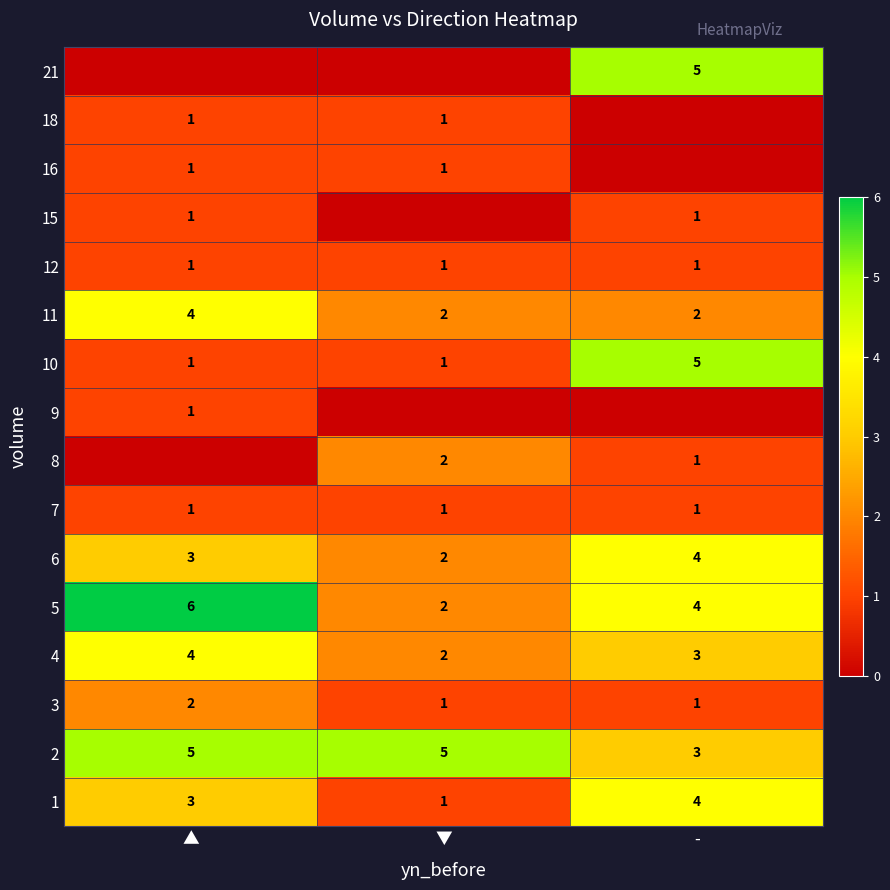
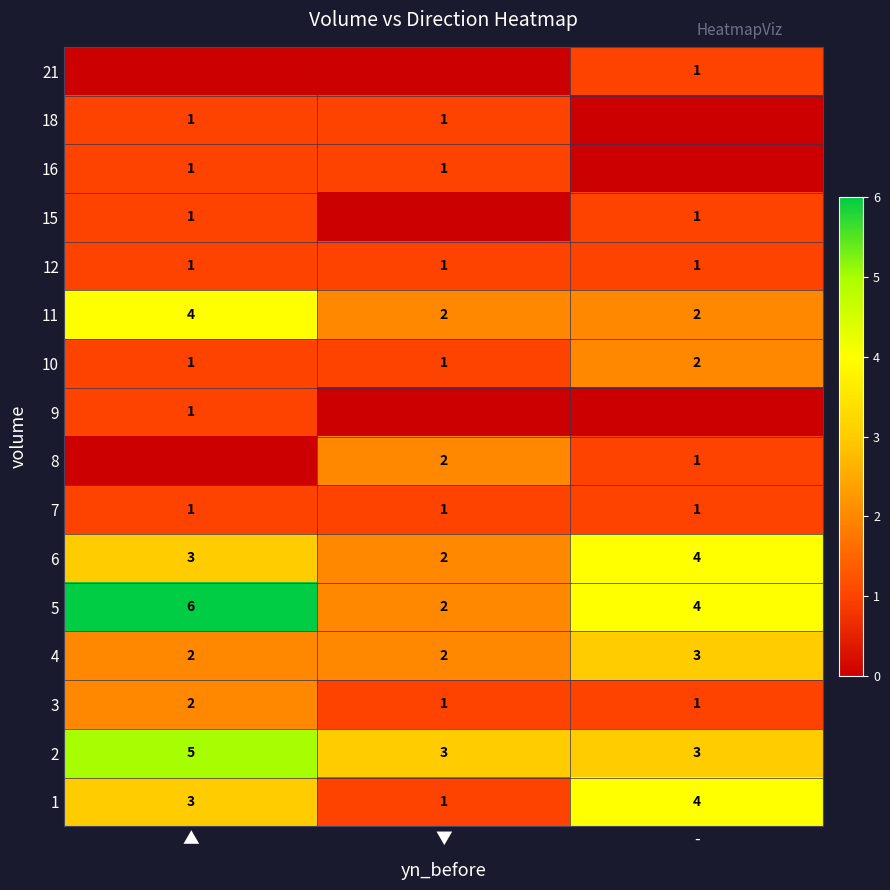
21, -: 5 -> 1
10, -: 5 -> 2
4, ▲: 4 -> 2
2, ▼: 5 -> 3
